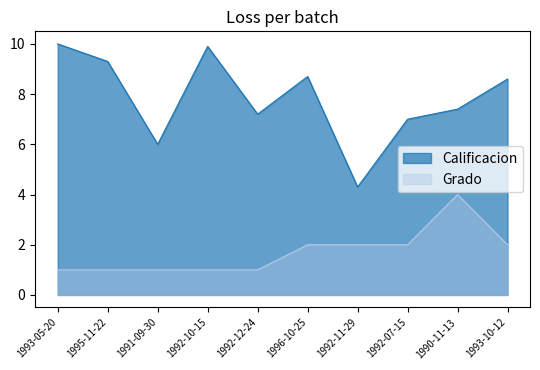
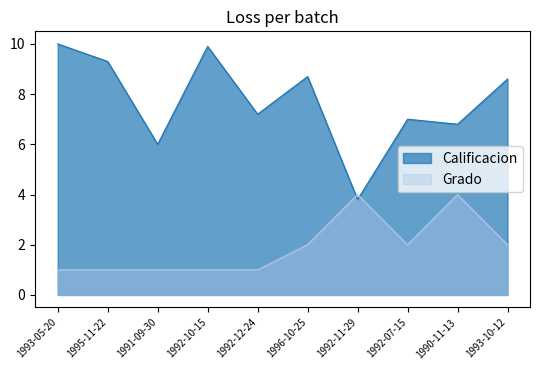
Calificacion, 1992-11-29: 4.3 -> 3.8
Grado, 1992-11-29: 2 -> 4
Calificacion, 1990-11-13: 7.4 -> 6.8
